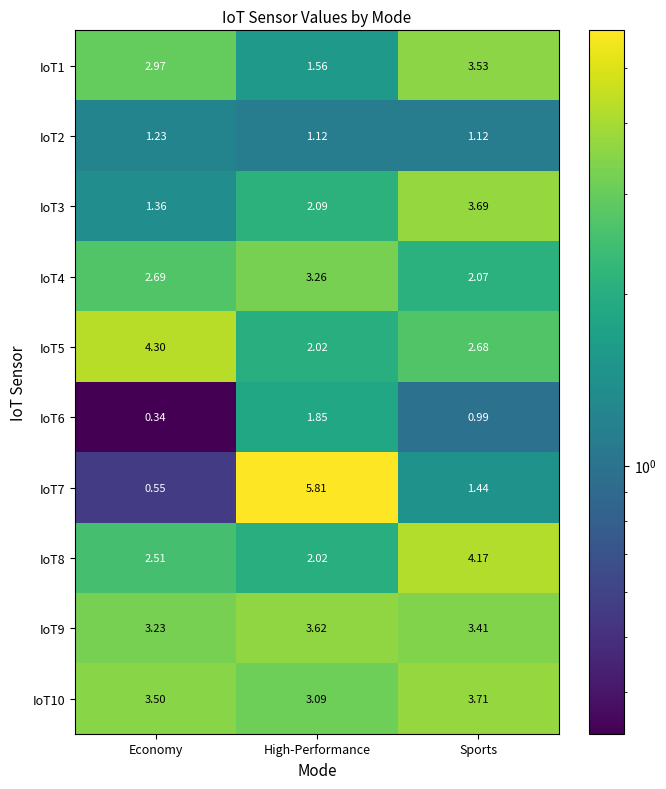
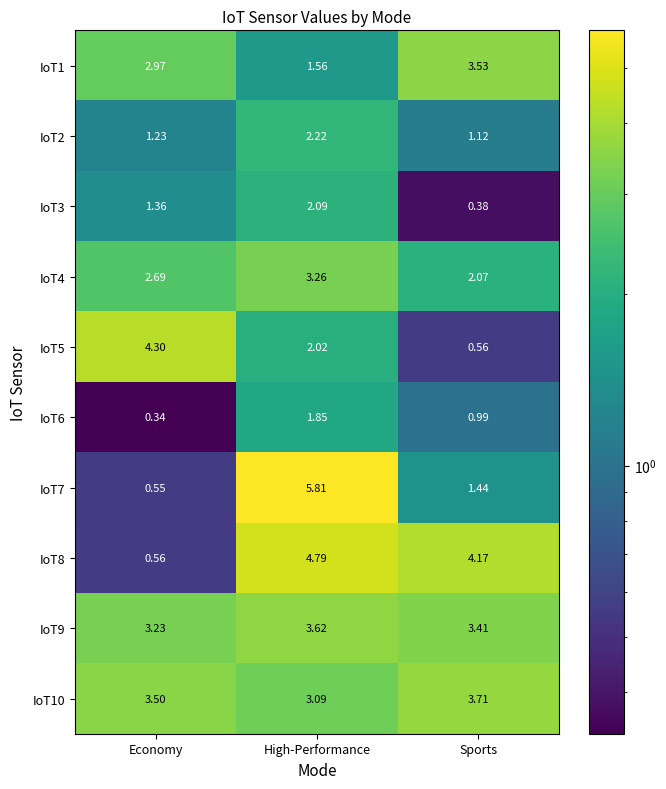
IoT2, High-Performance: 1.12 -> 2.22
IoT3, Sports: 3.69 -> 0.38
IoT5, Sports: 2.68 -> 0.56
IoT8, Economy: 2.51 -> 0.56
IoT8, High-Performance: 2.02 -> 4.79
